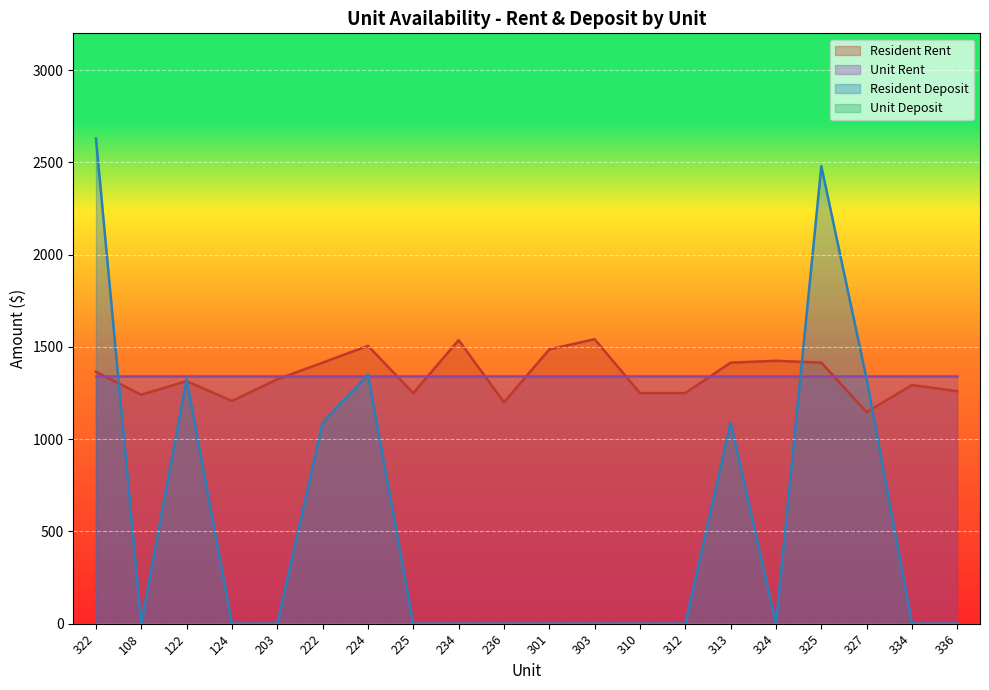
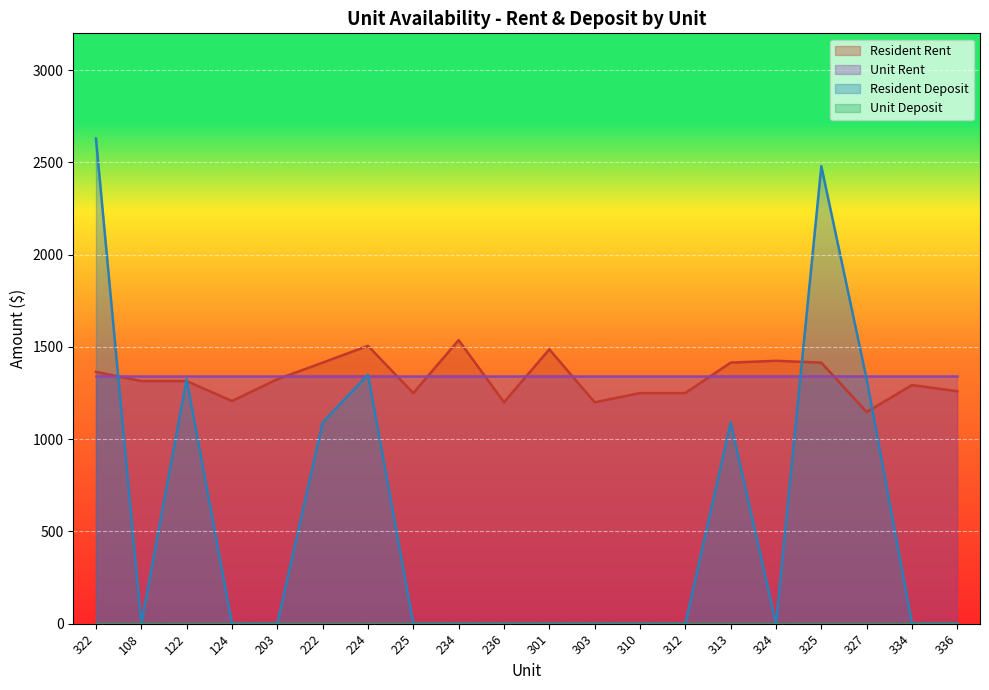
Resident Rent, 108: 1240 -> 1320
Resident Rent, 303: 1540 -> 1200
